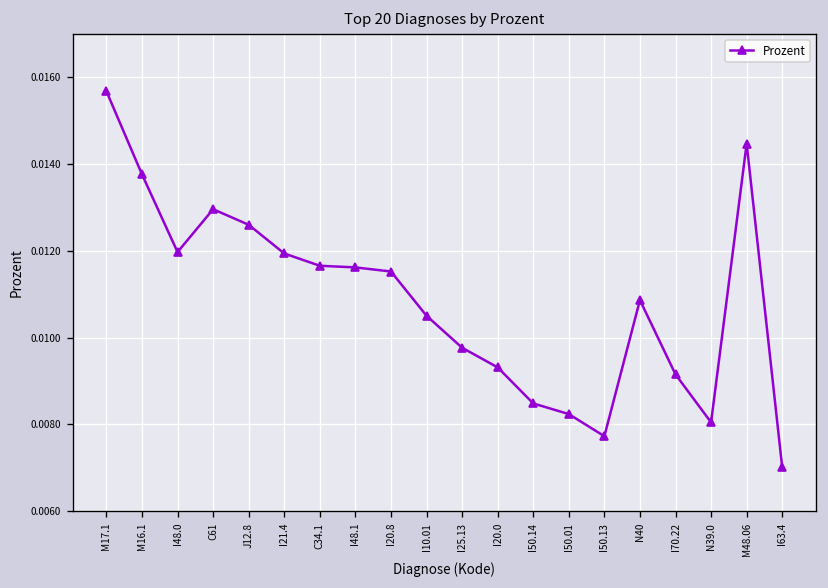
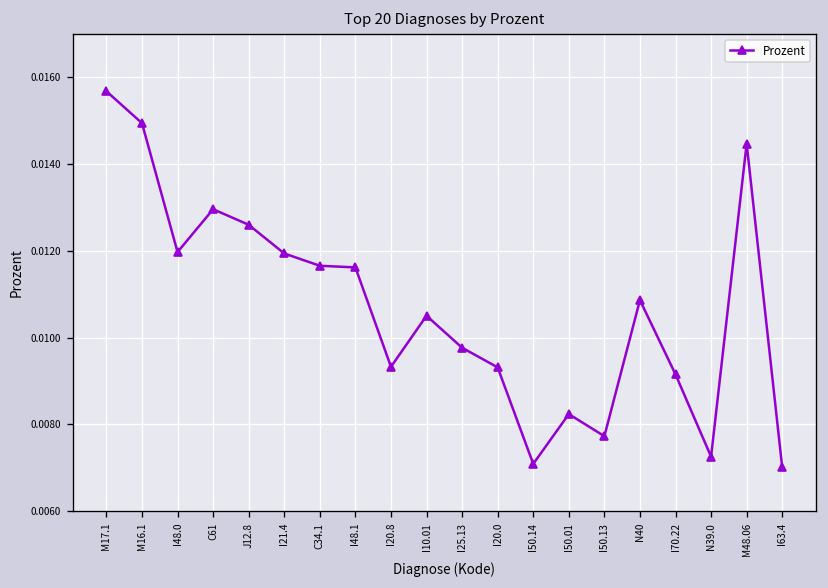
M16.1: 0.0138 -> 0.0149
I20.8: 0.0115 -> 0.0093
I50.14: 0.0085 -> 0.0071
N39.0: 0.0080 -> 0.0073
